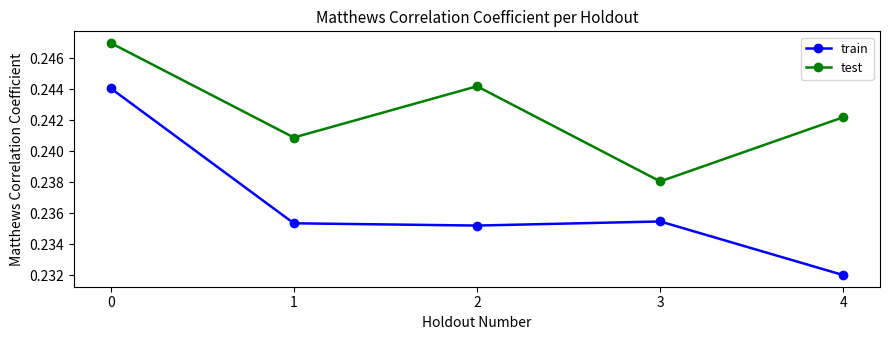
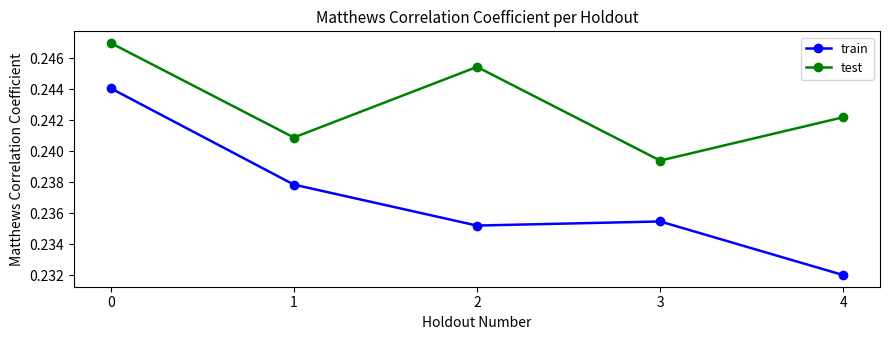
train, 1: 0.2354 -> 0.2378
test, 2: 0.2442 -> 0.2454
test, 3: 0.2381 -> 0.2394
